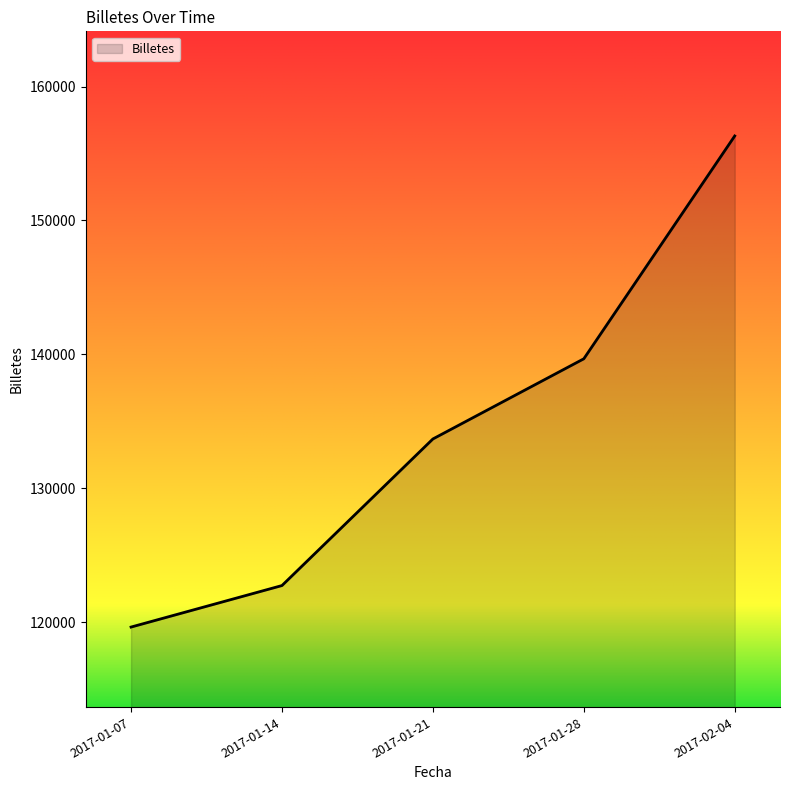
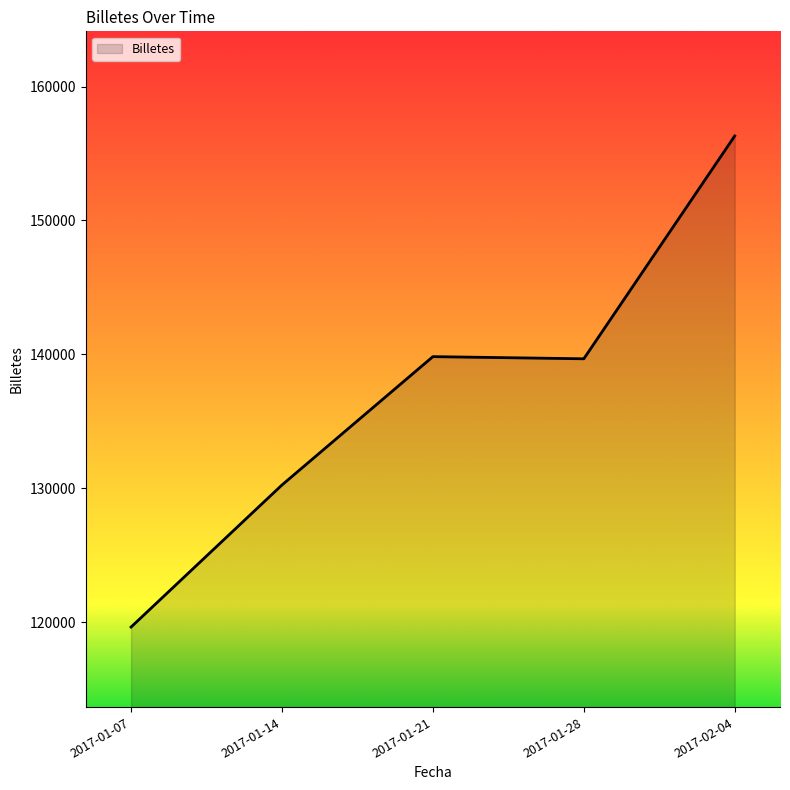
2017-01-14: 122700 -> 130200
2017-01-21: 133700 -> 139800
